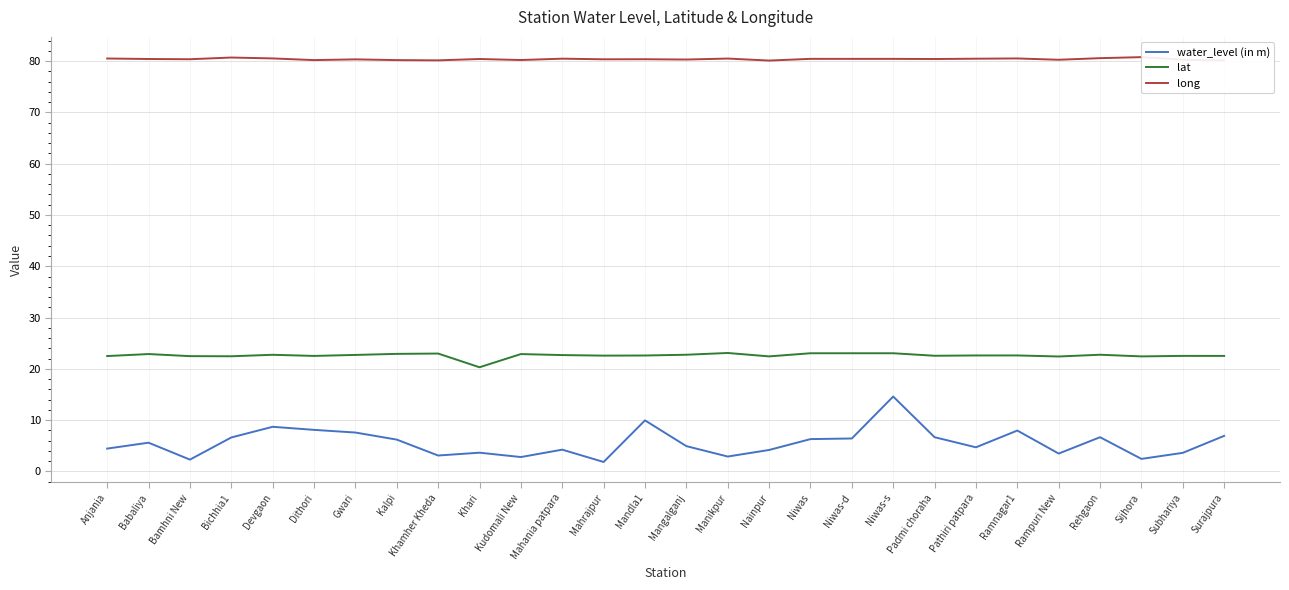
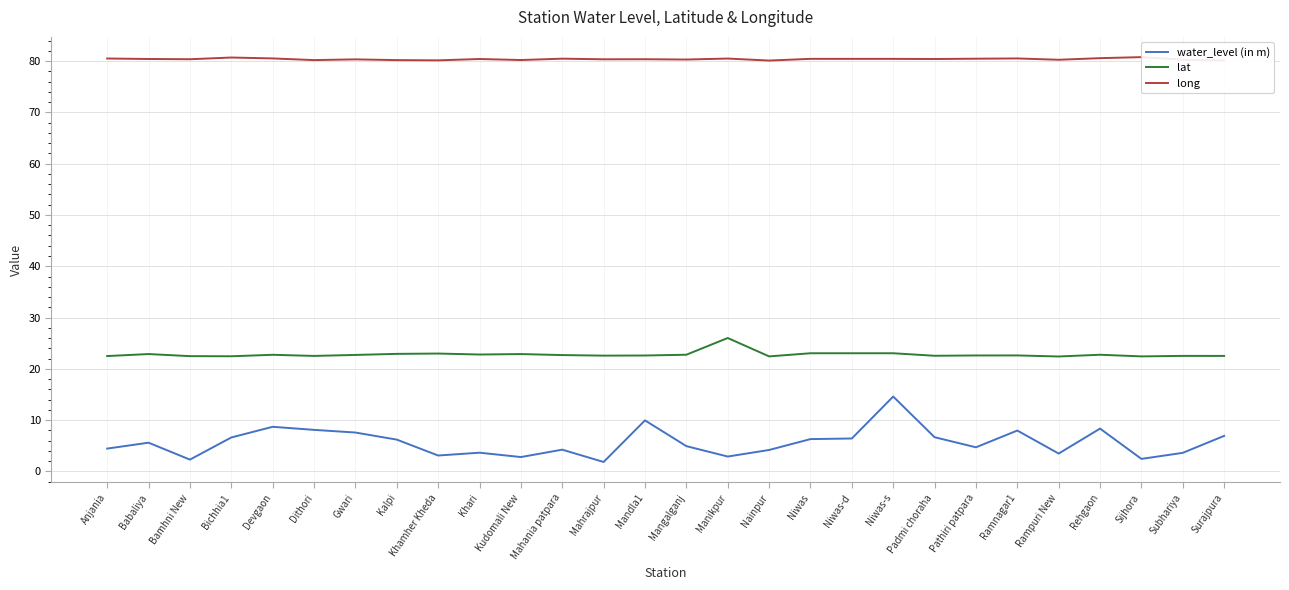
lat, Khari: 20 -> 23
lat, Manikpur: 23 -> 26
water_level (in m), Rehgaon: 7 -> 8
